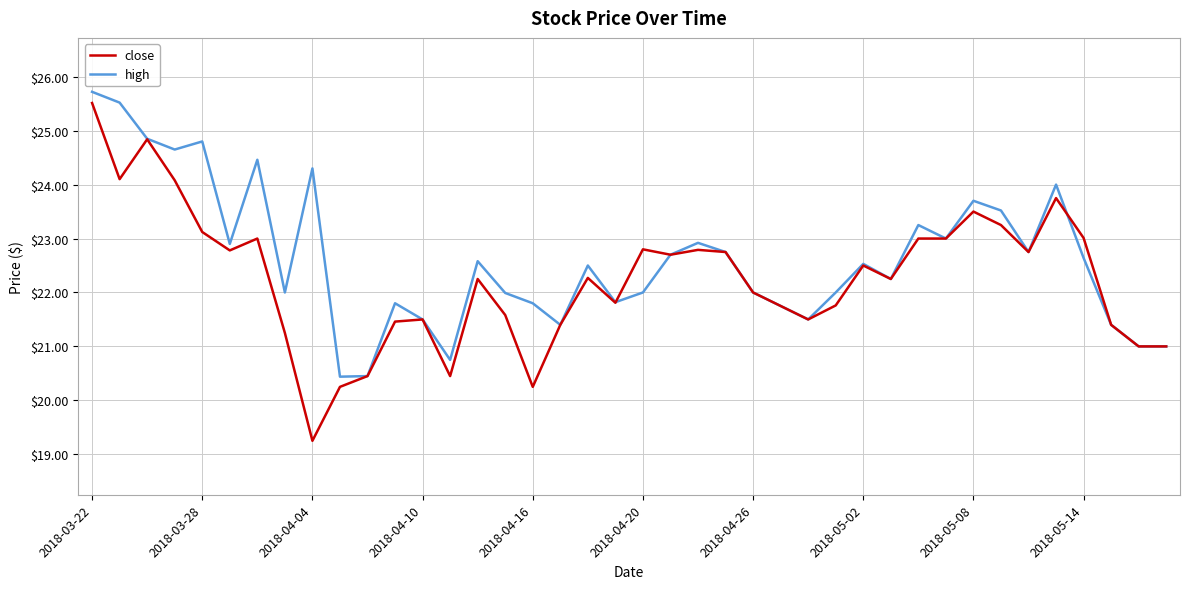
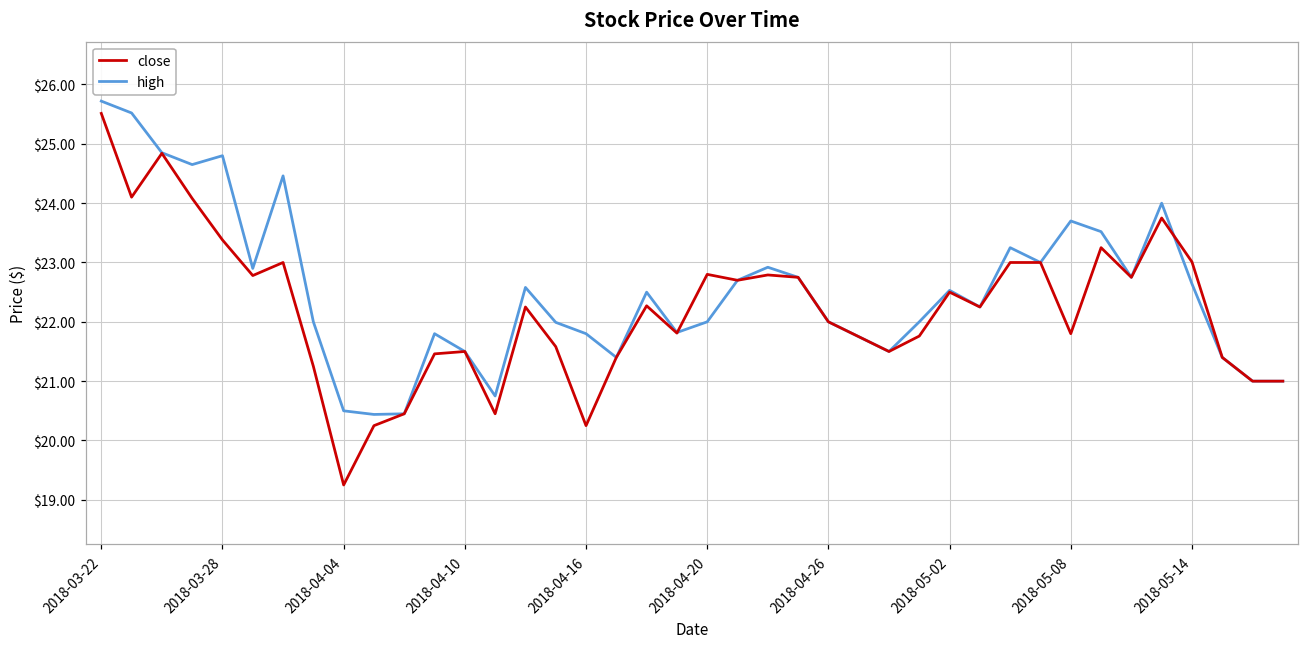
close, 2018-03-28: $23.1 -> $23.4
high, 2018-04-04: $24.3 -> $20.5
close, 2018-05-08: $23.5 -> $21.8
